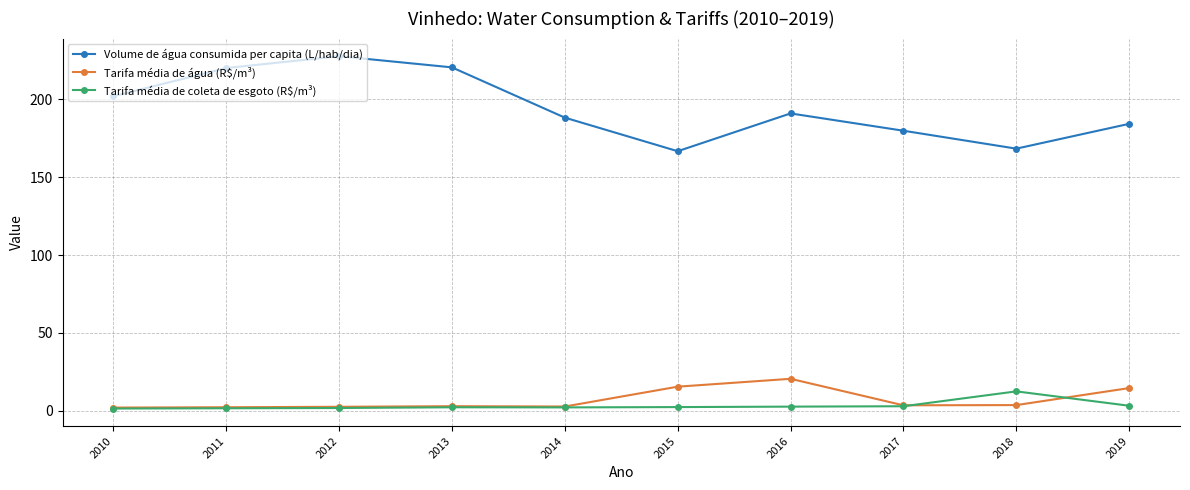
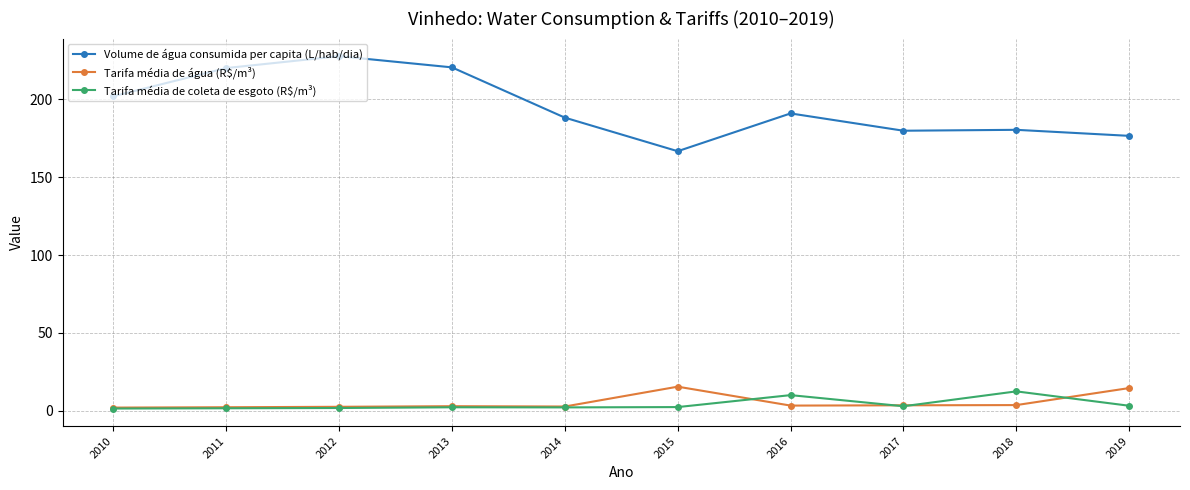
Tarifa média de água (R$/m³), 2016: 21 -> 3
Tarifa média de coleta de esgoto (R$/m³), 2016: 3 -> 10
Volume de água consumida per capita (L/hab/dia), 2018: 168 -> 180
Volume de água consumida per capita (L/hab/dia), 2019: 184 -> 176
